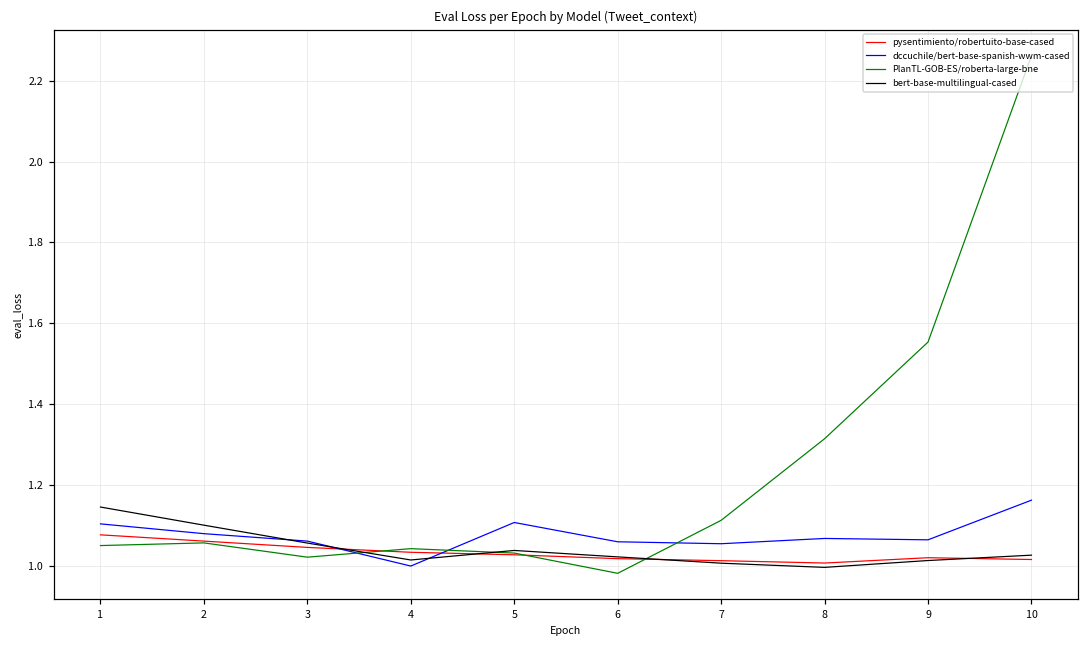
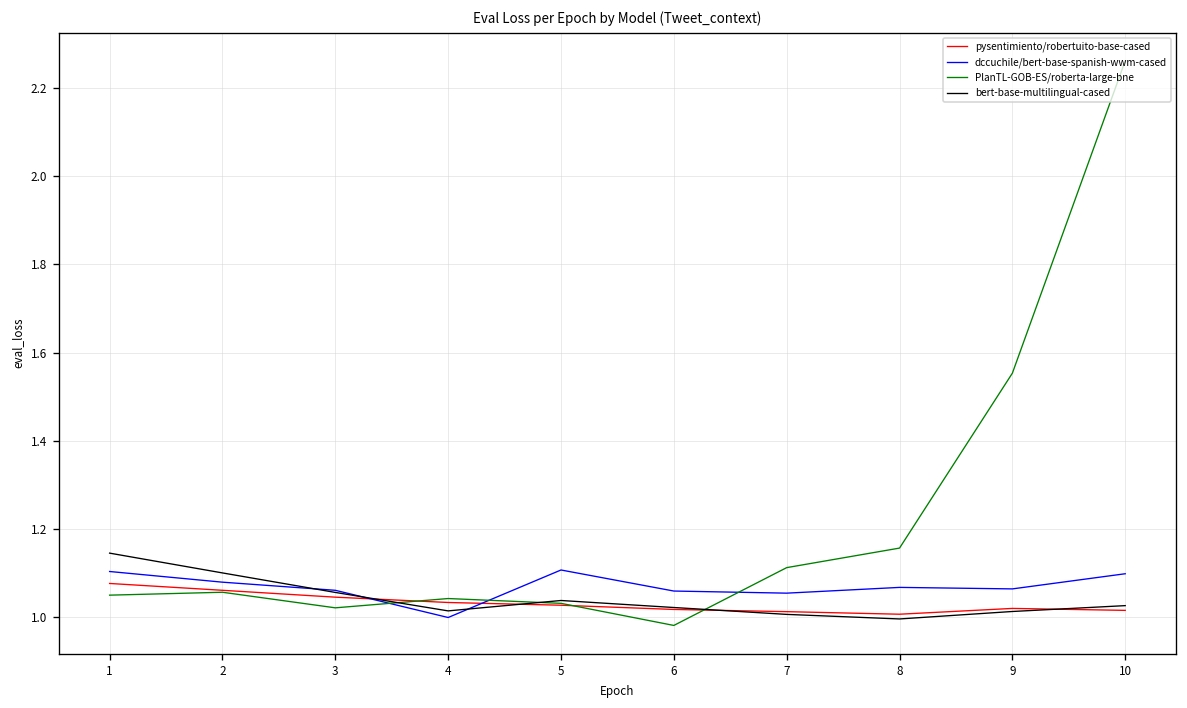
PlanTL-GOB-ES/roberta-large-bne, 8: 1.31 -> 1.16
dccuchile/bert-base-spanish-wwm-cased, 10: 1.16 -> 1.10
